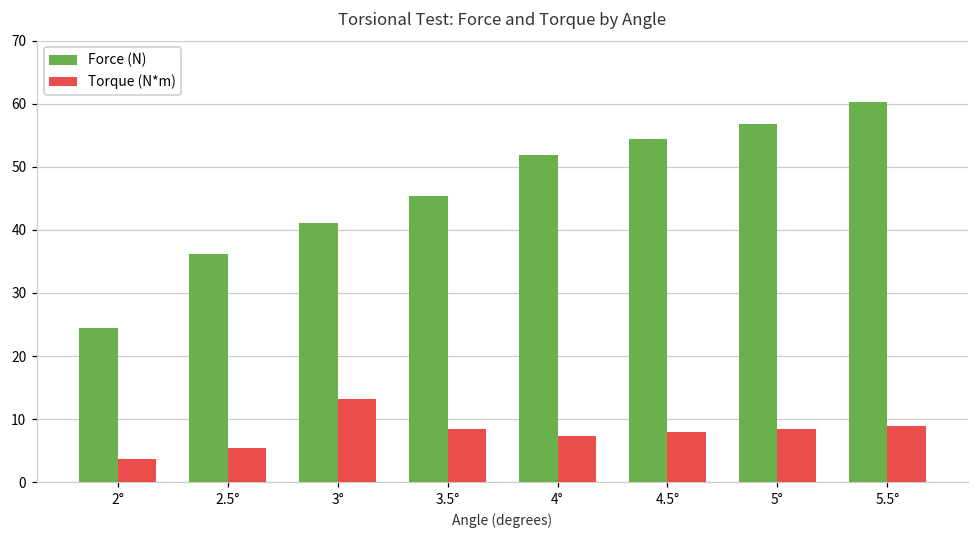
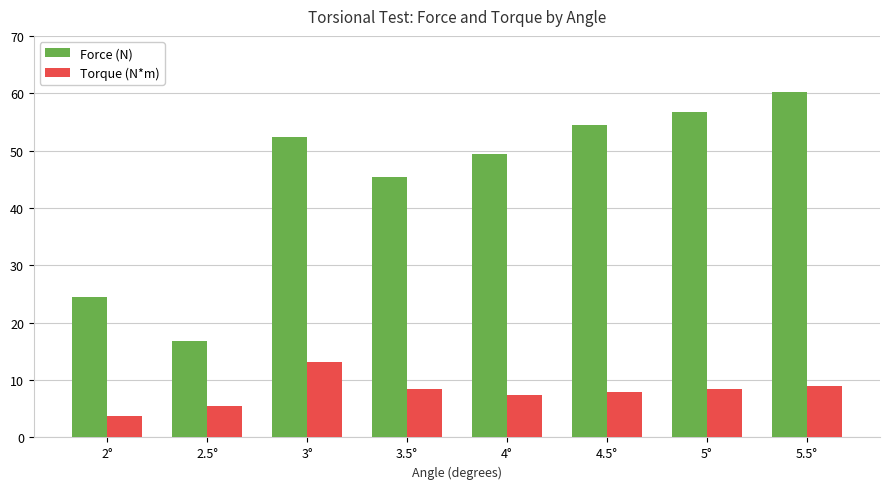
Force (N), 2.5°: 36 -> 17
Force (N), 3°: 41 -> 52
Force (N), 4°: 52 -> 49
